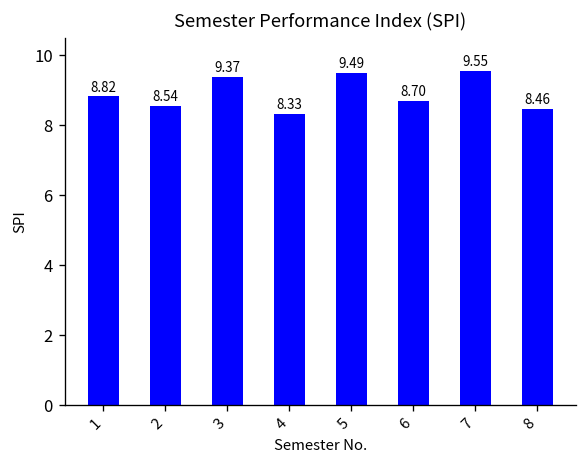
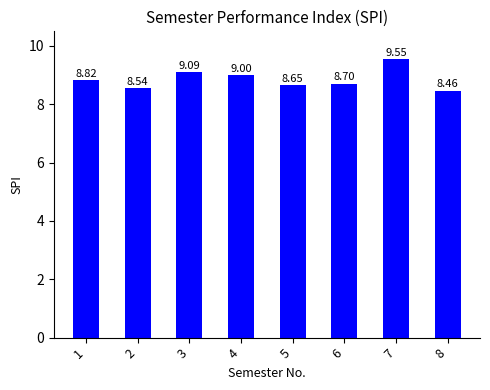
3: 9.37 -> 9.09
4: 8.33 -> 9.00
5: 9.49 -> 8.65
